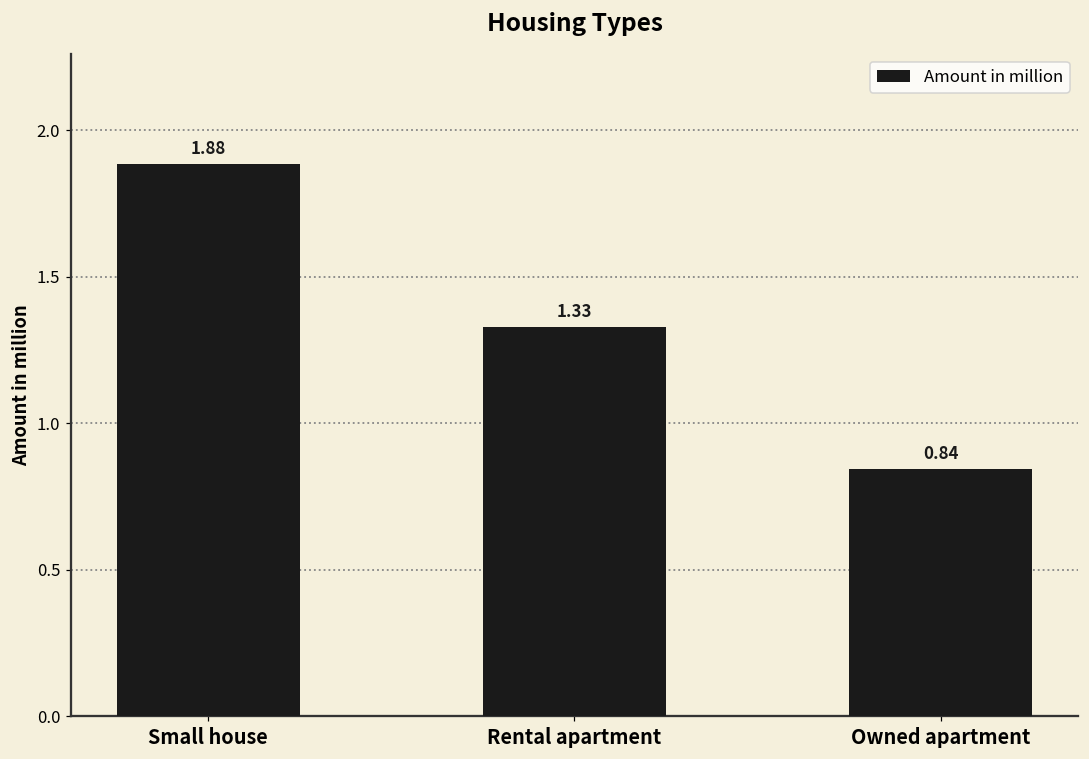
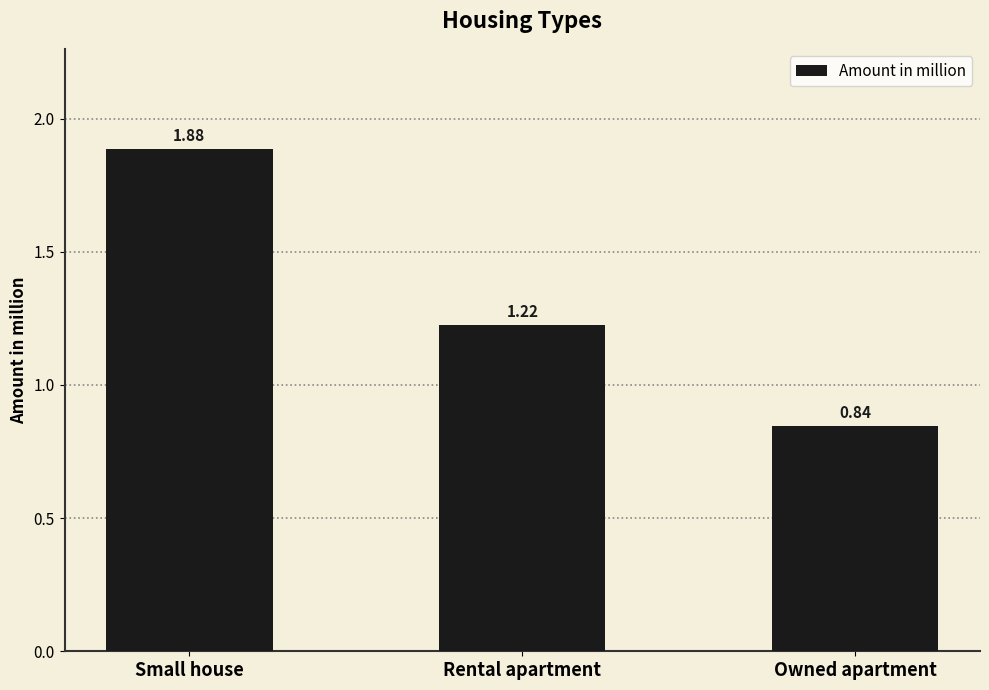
Rental apartment: 1.33 -> 1.22
